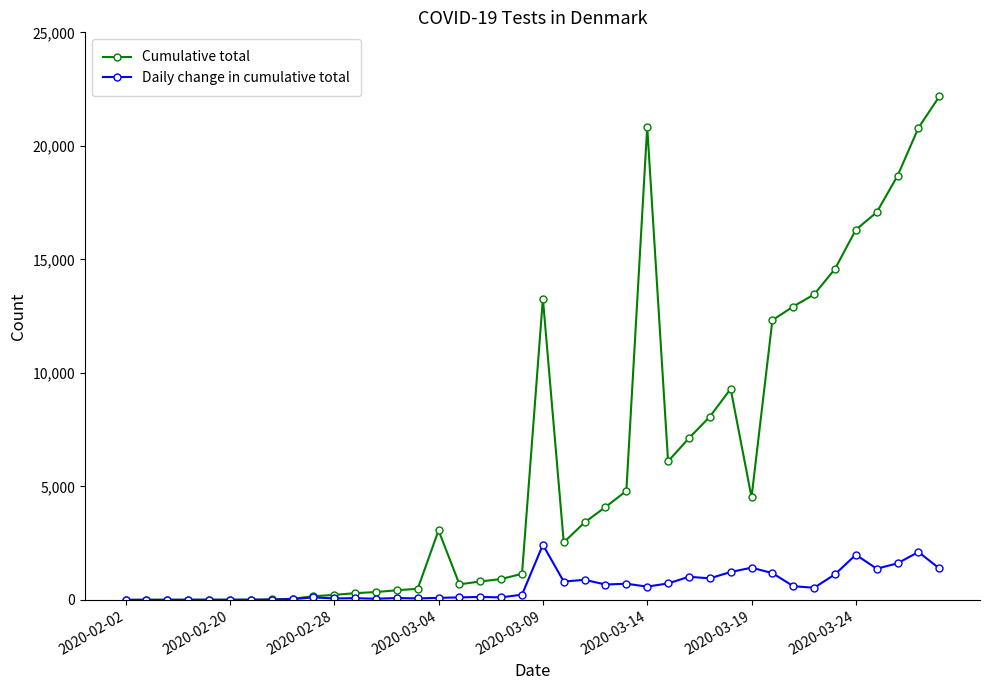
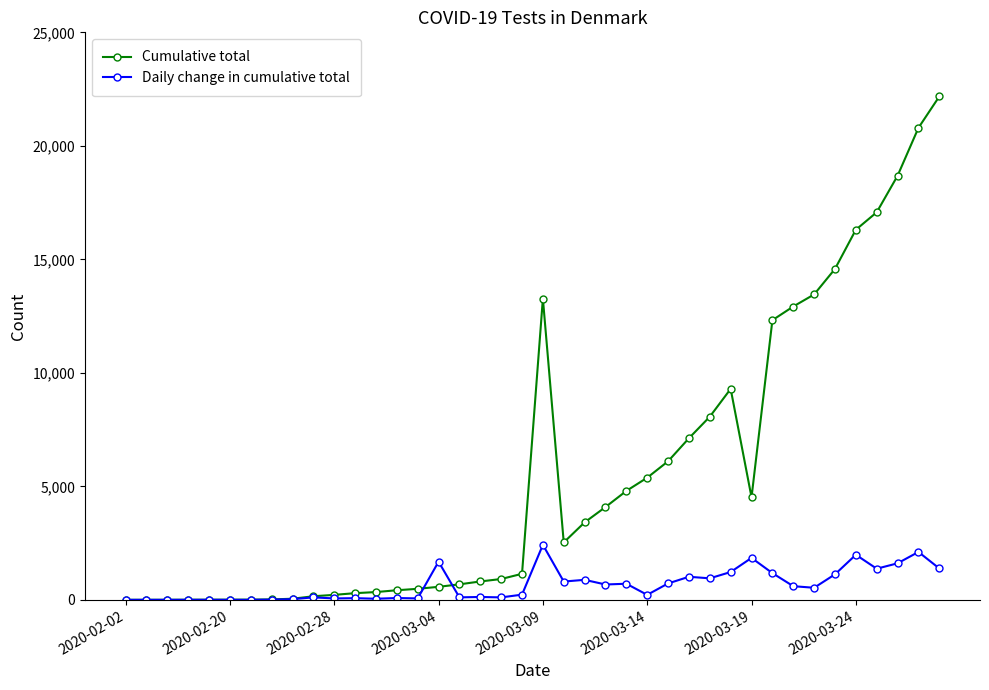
Cumulative total, 2020-03-04: 3,100 -> 600
Daily change in cumulative total, 2020-03-04: 100 -> 1,700
Cumulative total, 2020-03-14: 20,800 -> 5,400
Daily change in cumulative total, 2020-03-14: 600 -> 200
Daily change in cumulative total, 2020-03-19: 1,400 -> 1,800
